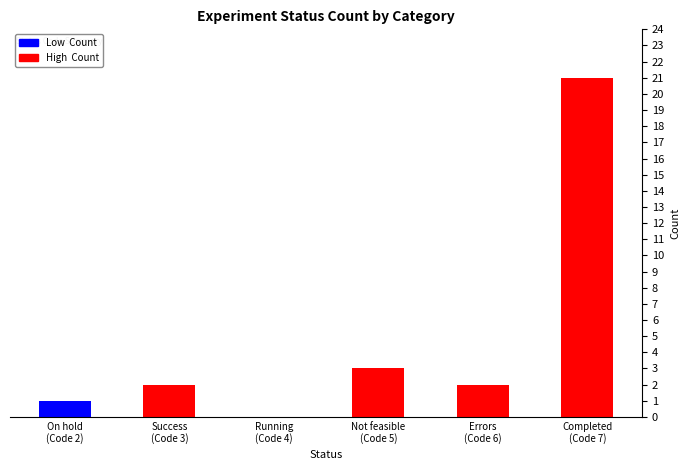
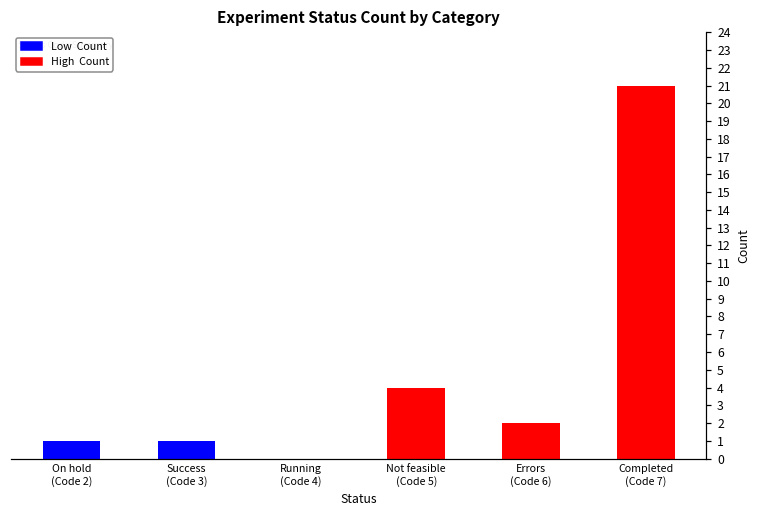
Success (Code 3): 2 -> 1
Not feasible (Code 5): 3 -> 4
